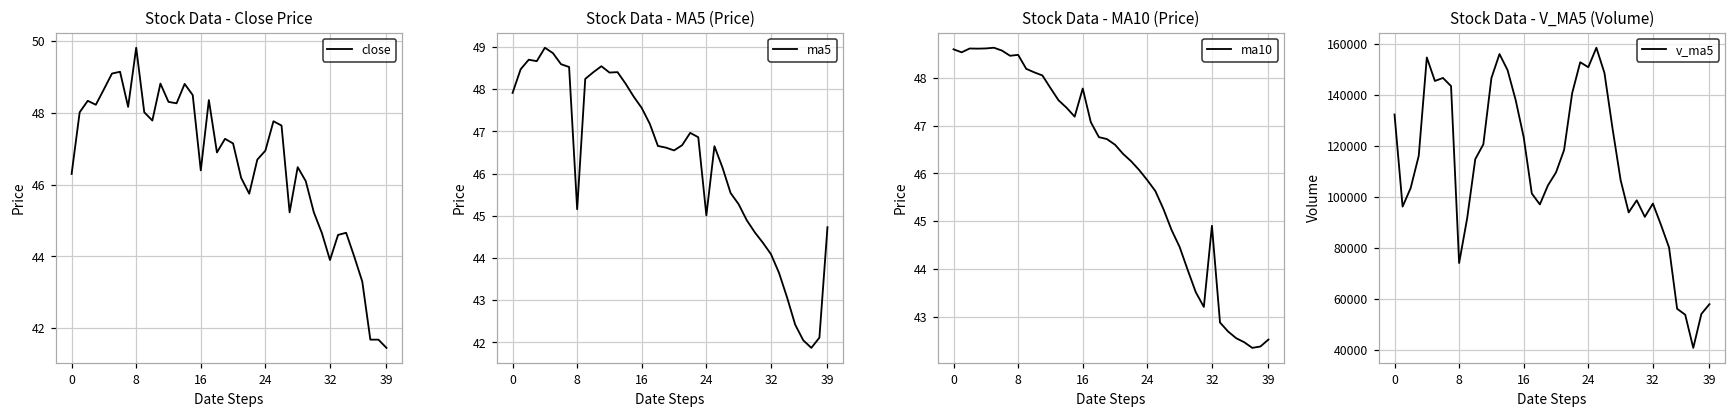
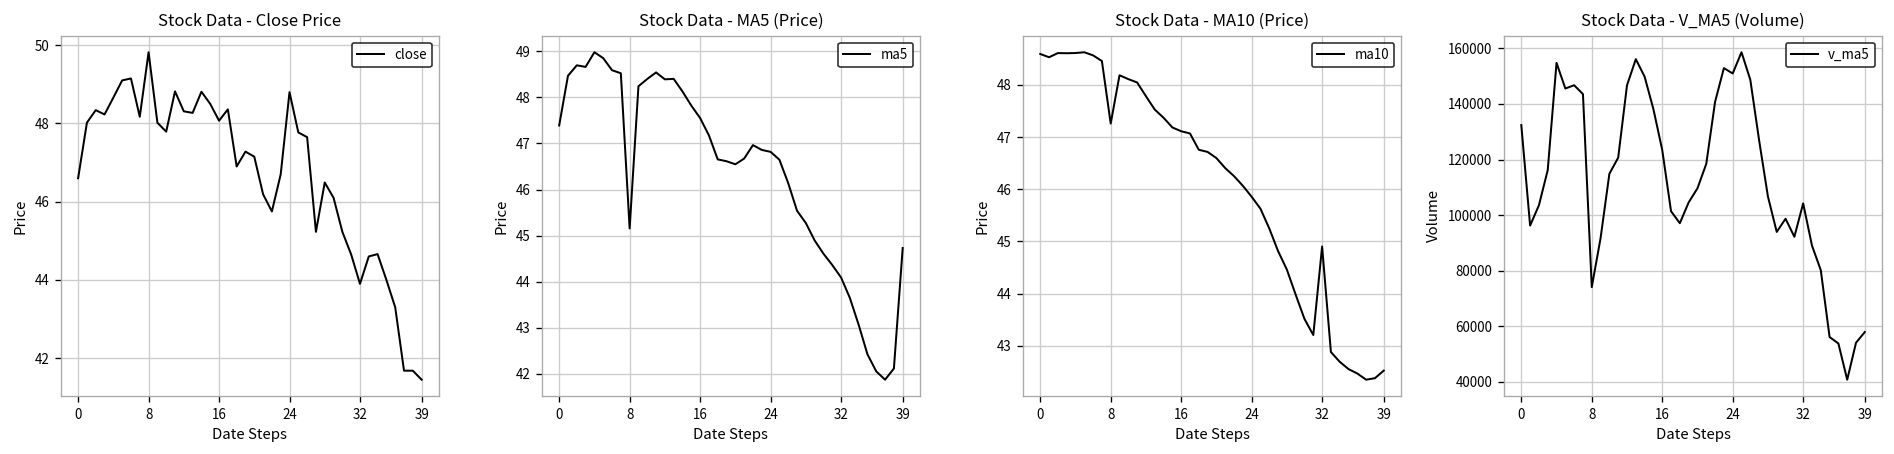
Stock Data - Close Price, 0: 46.3 -> 46.6
Stock Data - Close Price, 16: 46.4 -> 48.1
Stock Data - Close Price, 24: 47.0 -> 48.8
Stock Data - MA5 (Price), 0: 47.9 -> 47.4
Stock Data - MA5 (Price), 24: 45.0 -> 46.8
Stock Data - MA10 (Price), 8: 48.5 -> 47.3
Stock Data - MA10 (Price), 16: 47.8 -> 47.1
Stock Data - V_MA5 (Volume), 32: 97000 -> 104000
